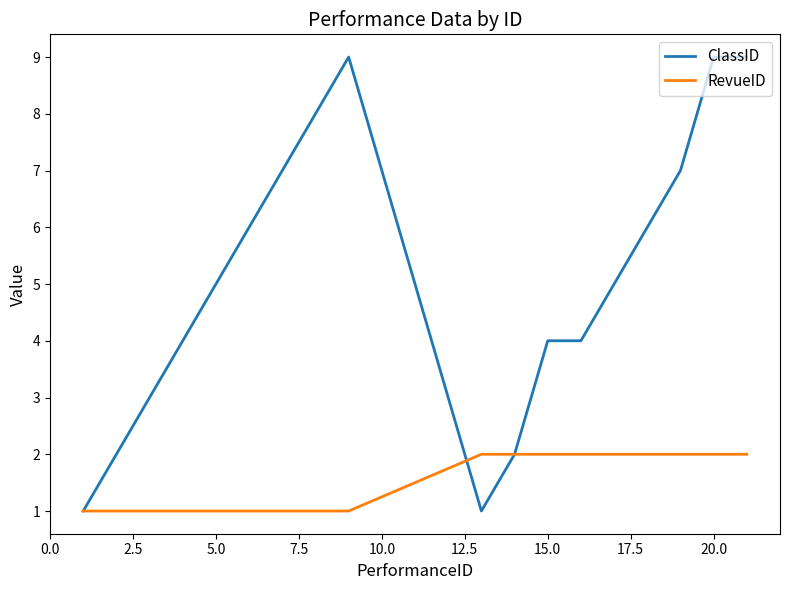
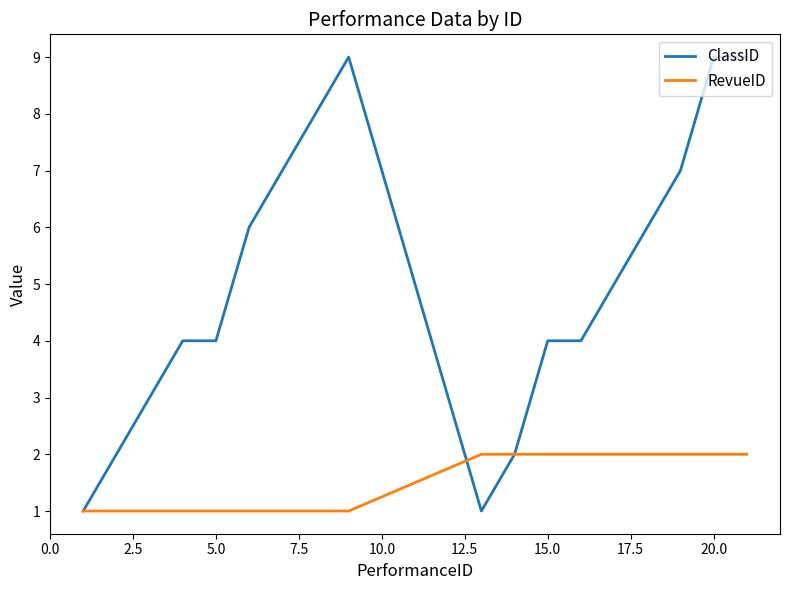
ClassID, 5.0: 5 -> 4
